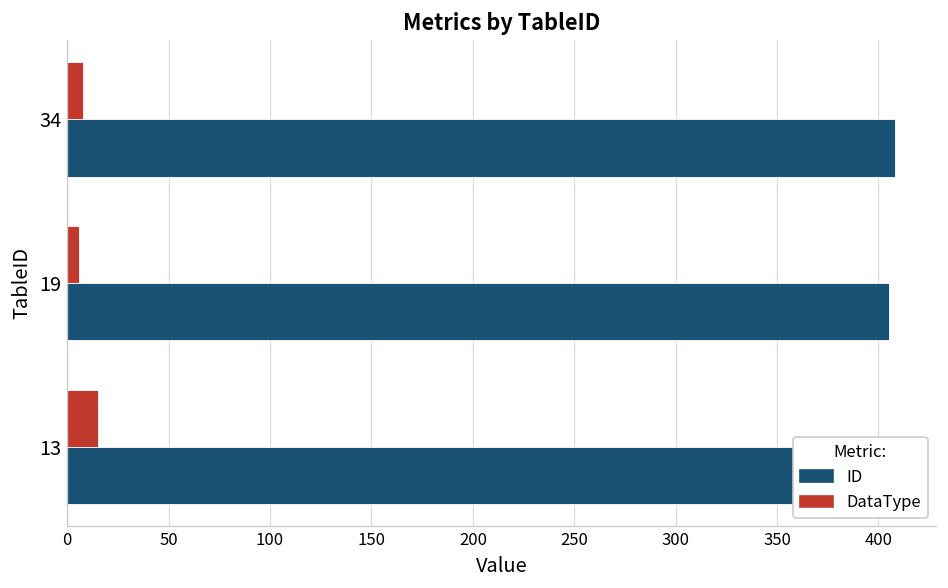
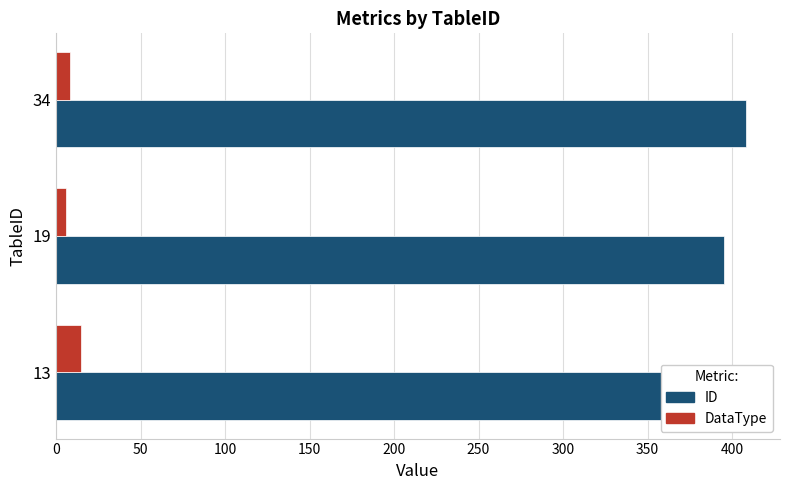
ID, 19: 405 -> 395
